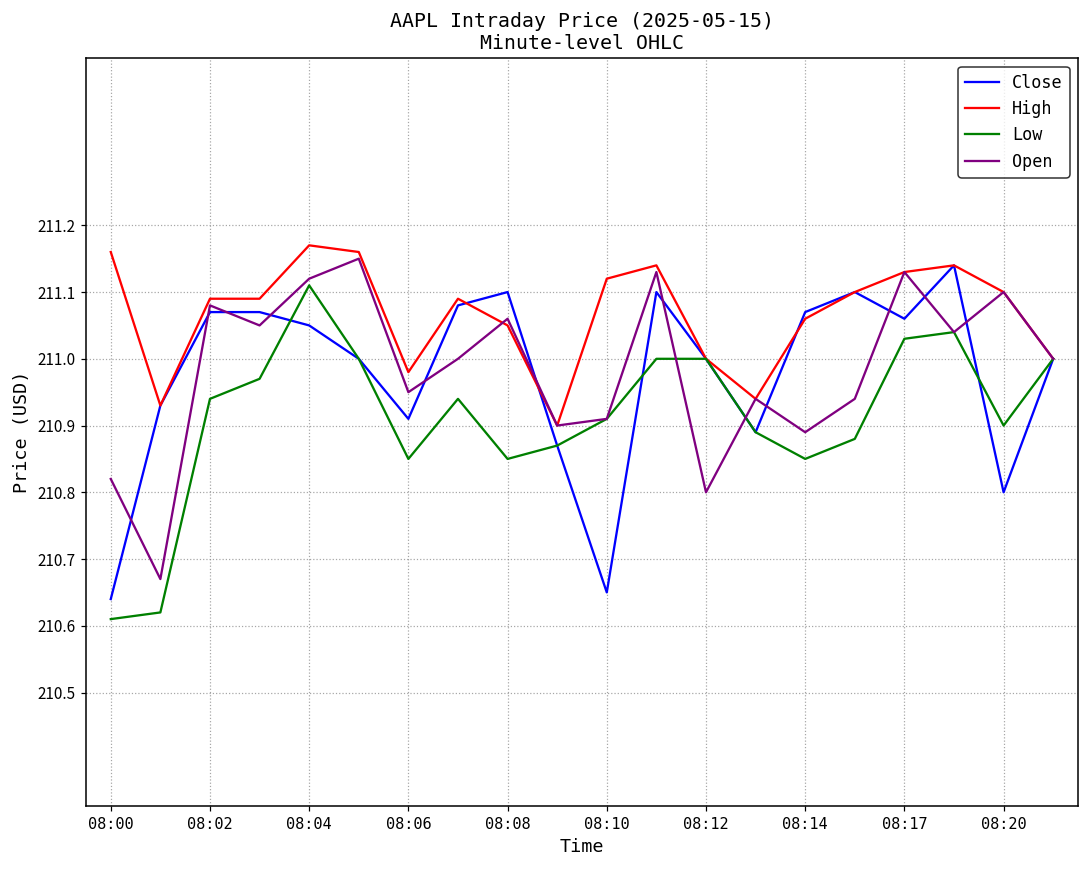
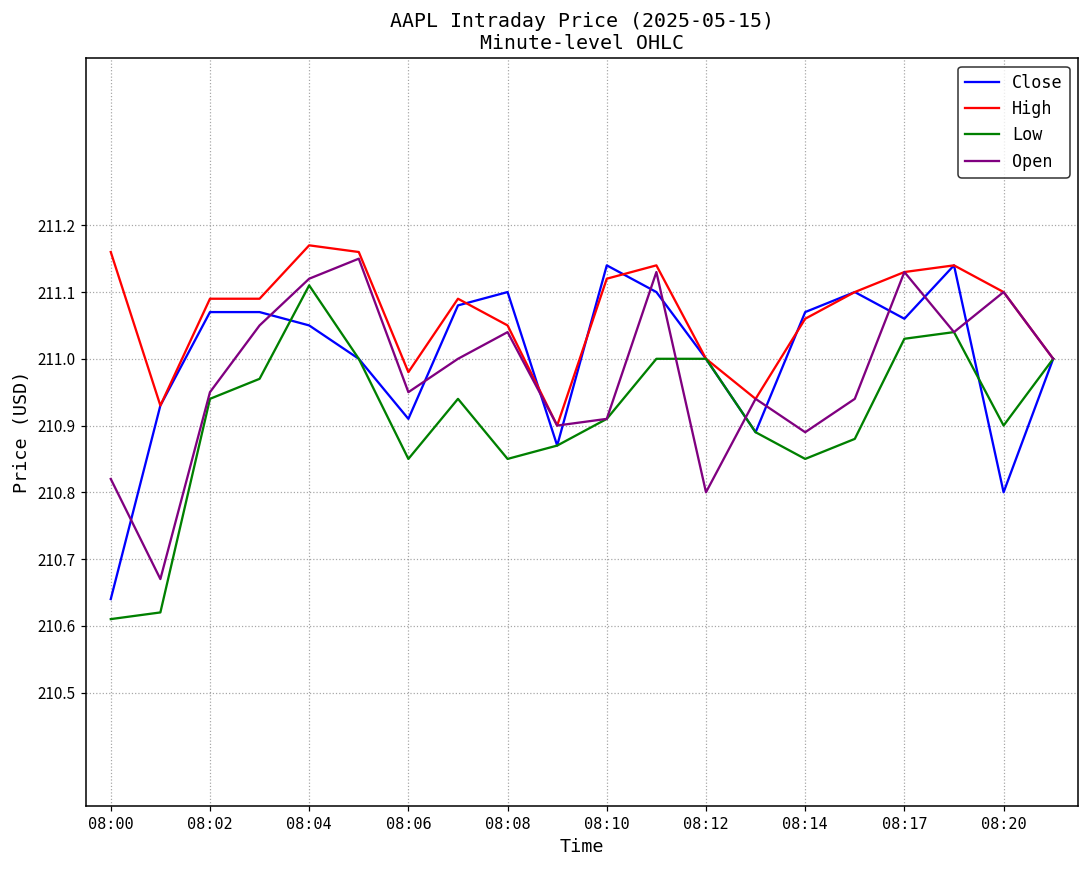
Open, 08:02: 211.08 -> 210.95
Open, 08:08: 211.06 -> 211.04
Close, 08:10: 210.65 -> 211.14
